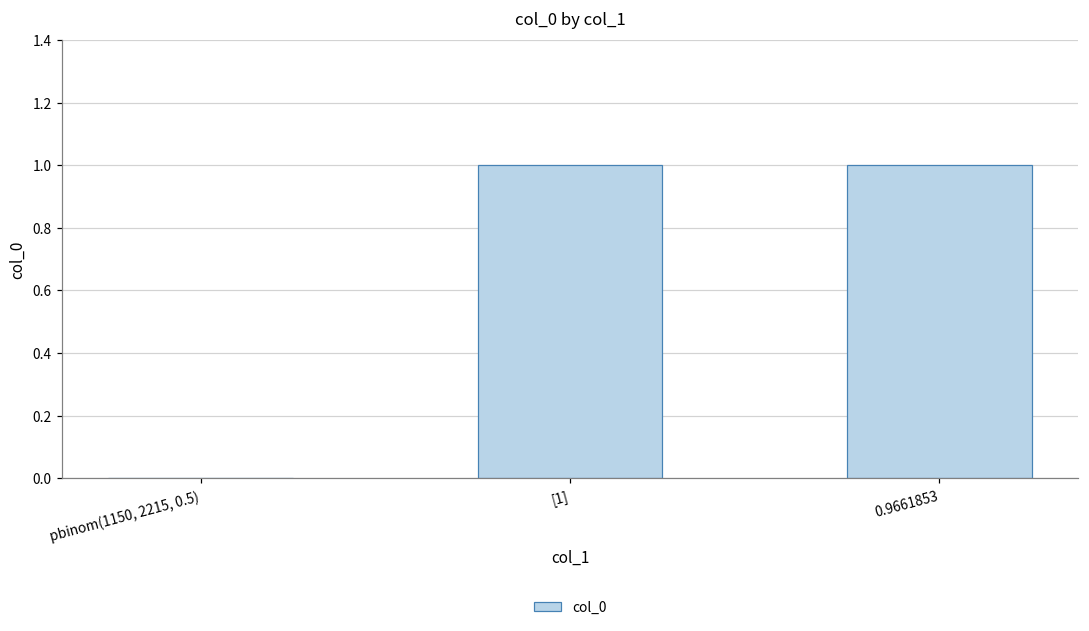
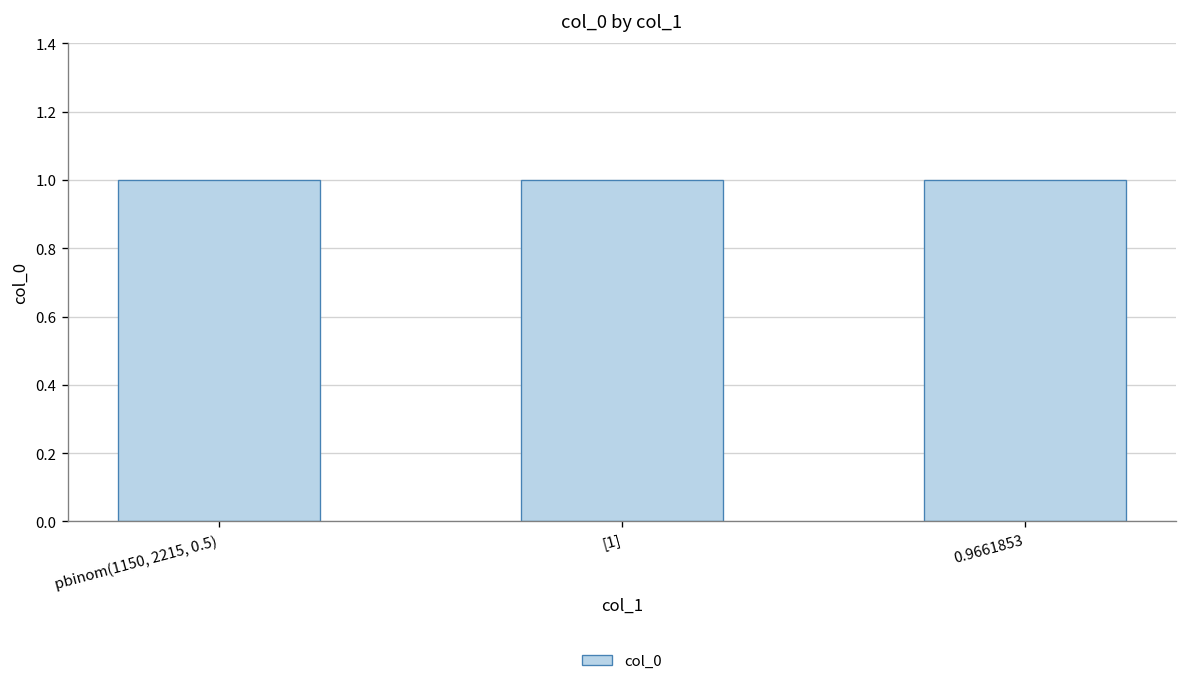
pbinom(1150, 2215, 0.5): 0 -> 1
